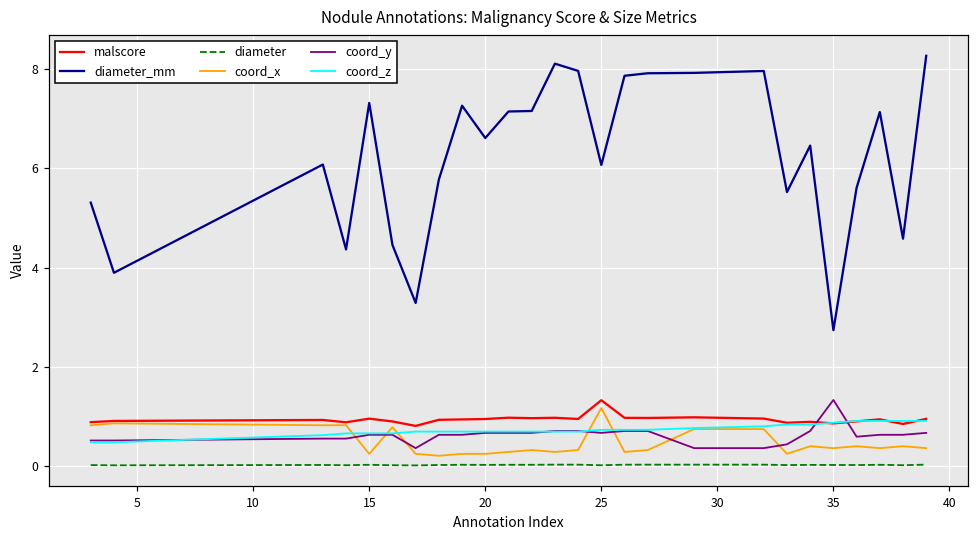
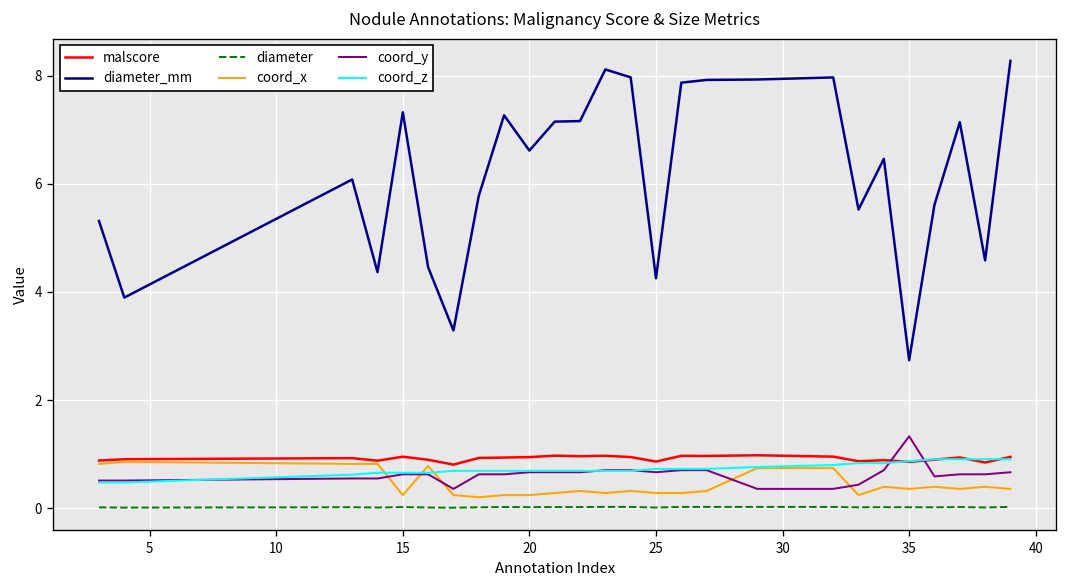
malscore, 25: 1.3 -> 0.9
diameter_mm, 25: 6.1 -> 4.3
coord_x, 25: 1.2 -> 0.3
